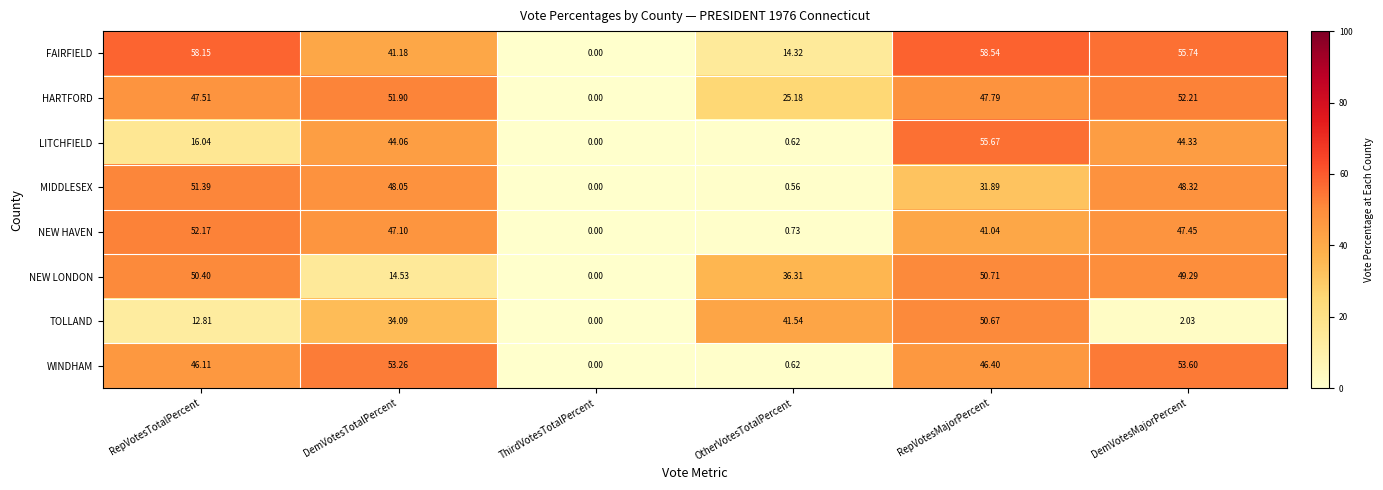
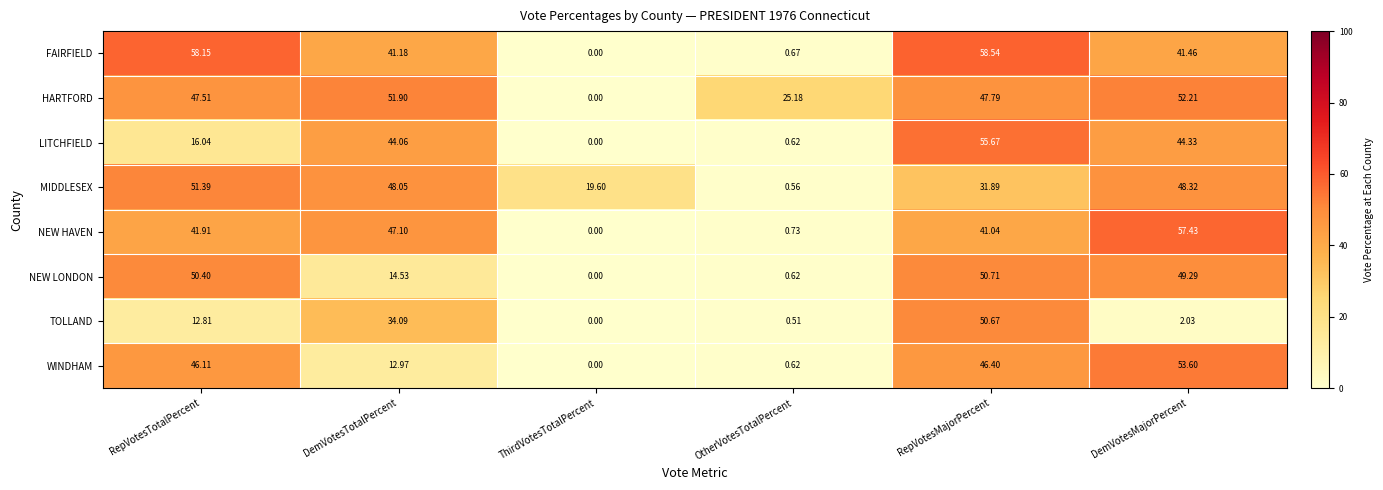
FAIRFIELD, OtherVotesTotalPercent: 14.32 -> 0.67
FAIRFIELD, DemVotesMajorPercent: 55.74 -> 41.46
MIDDLESEX, ThirdVotesTotalPercent: 0.00 -> 19.60
NEW HAVEN, RepVotesTotalPercent: 52.17 -> 41.91
NEW HAVEN, DemVotesMajorPercent: 47.45 -> 57.43
NEW LONDON, OtherVotesTotalPercent: 36.31 -> 0.62
TOLLAND, OtherVotesTotalPercent: 41.54 -> 0.51
WINDHAM, DemVotesTotalPercent: 53.26 -> 12.97
